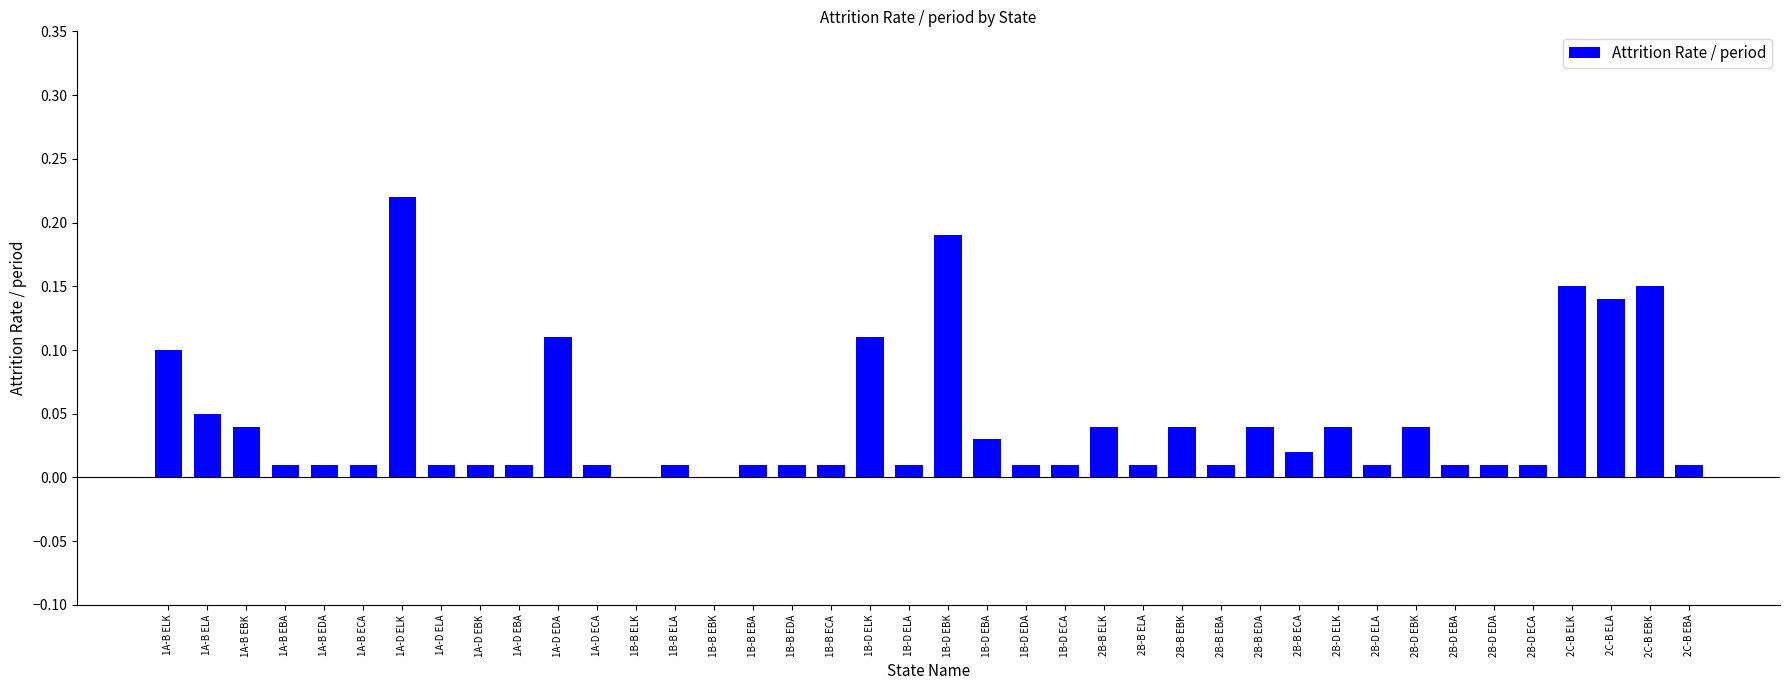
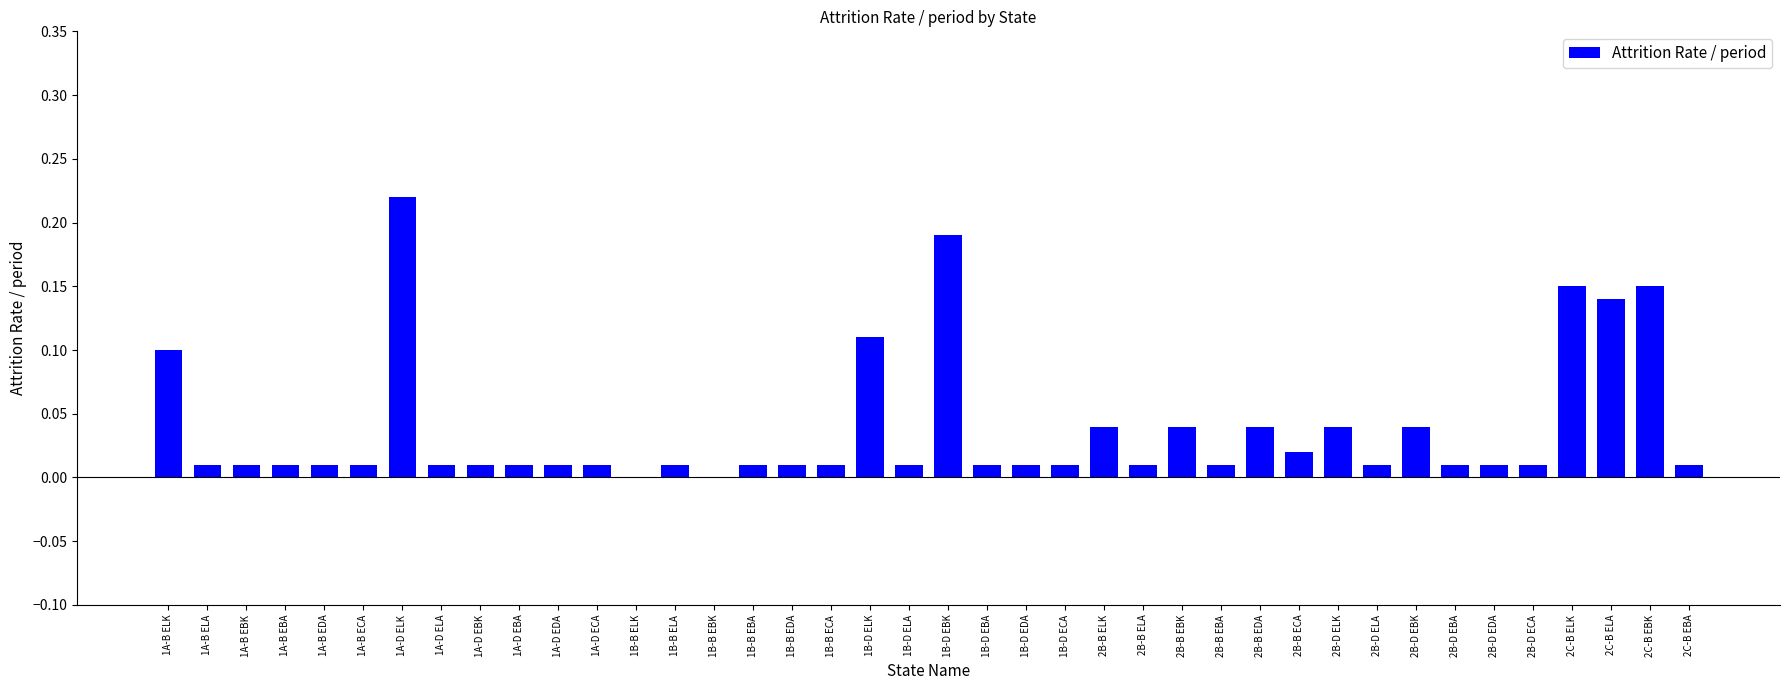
1A-B ELA: 0.05 -> 0.01
1A-B EBK: 0.04 -> 0.01
1A-D EDA: 0.11 -> 0.01
1B-D EBA: 0.03 -> 0.01
